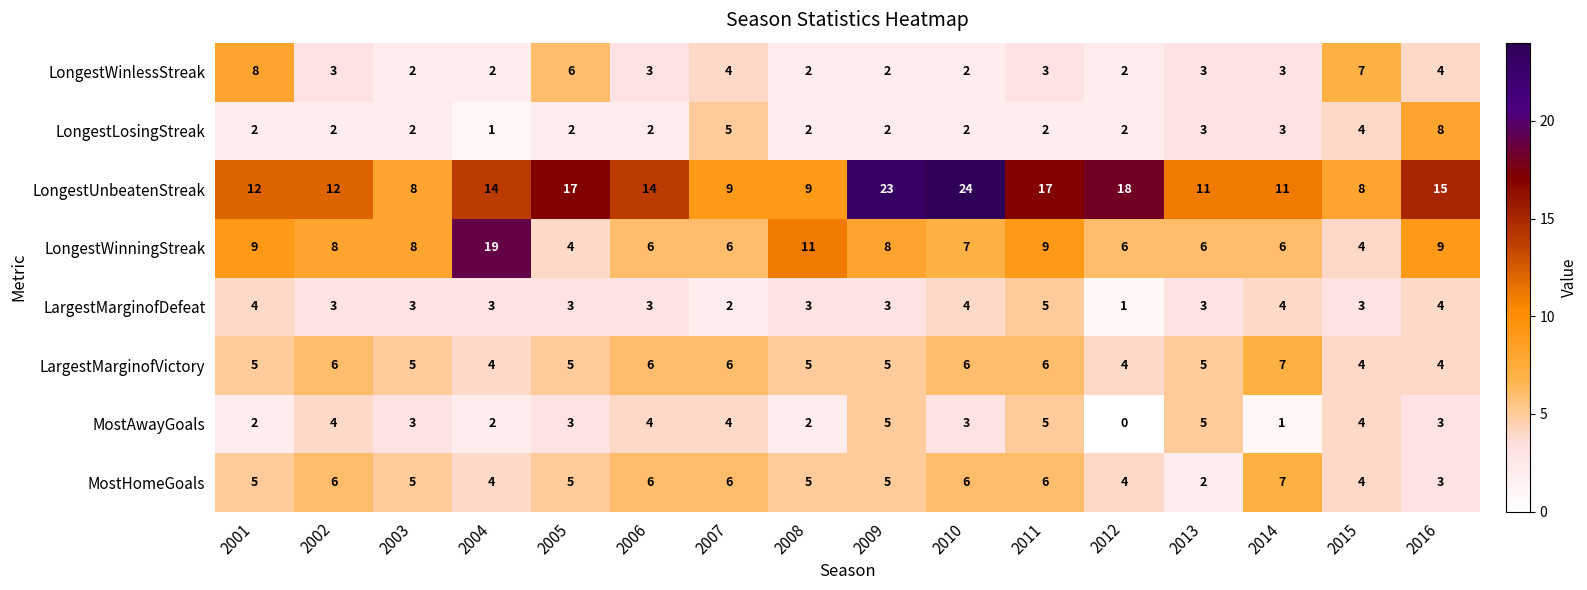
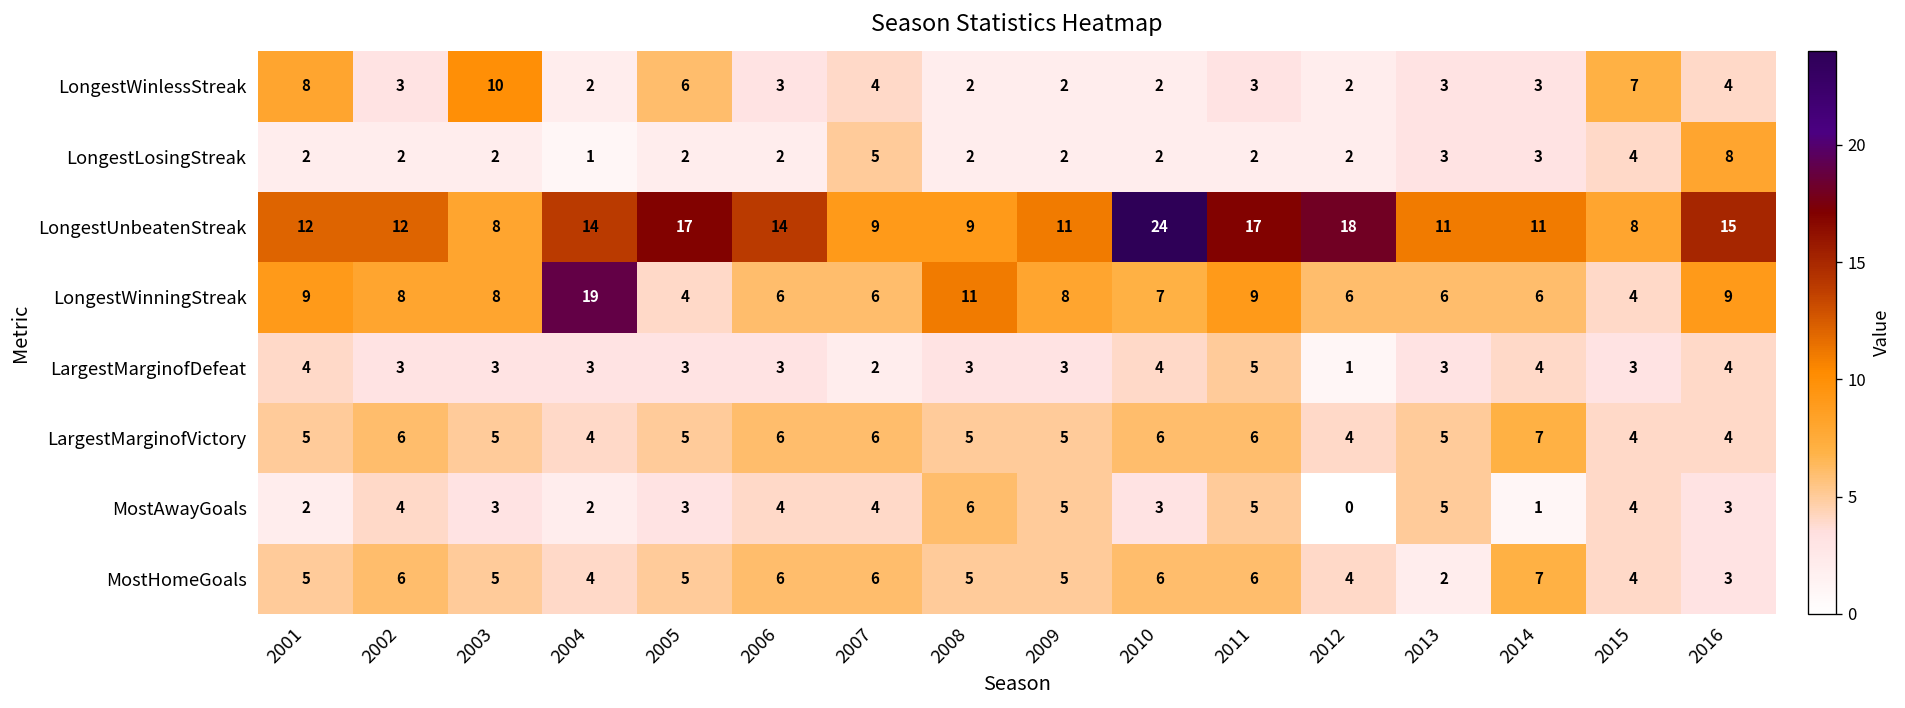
LongestWinlessStreak, 2003: 2 -> 10
LongestUnbeatenStreak, 2009: 23 -> 11
MostAwayGoals, 2008: 2 -> 6
